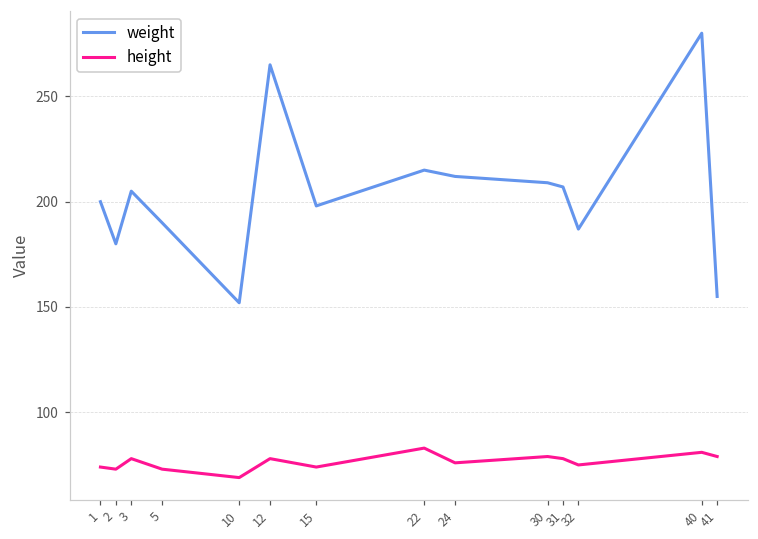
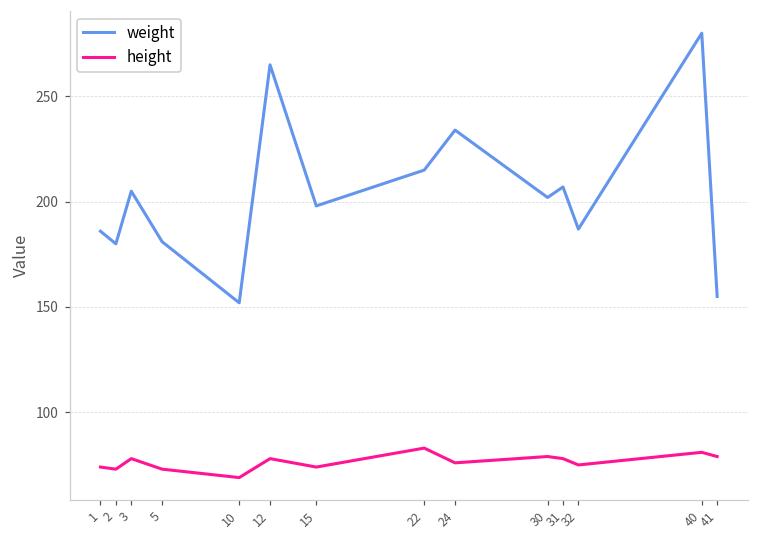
weight, 1: 200 -> 186
weight, 5: 190 -> 181
weight, 24: 212 -> 234
weight, 30: 209 -> 202
